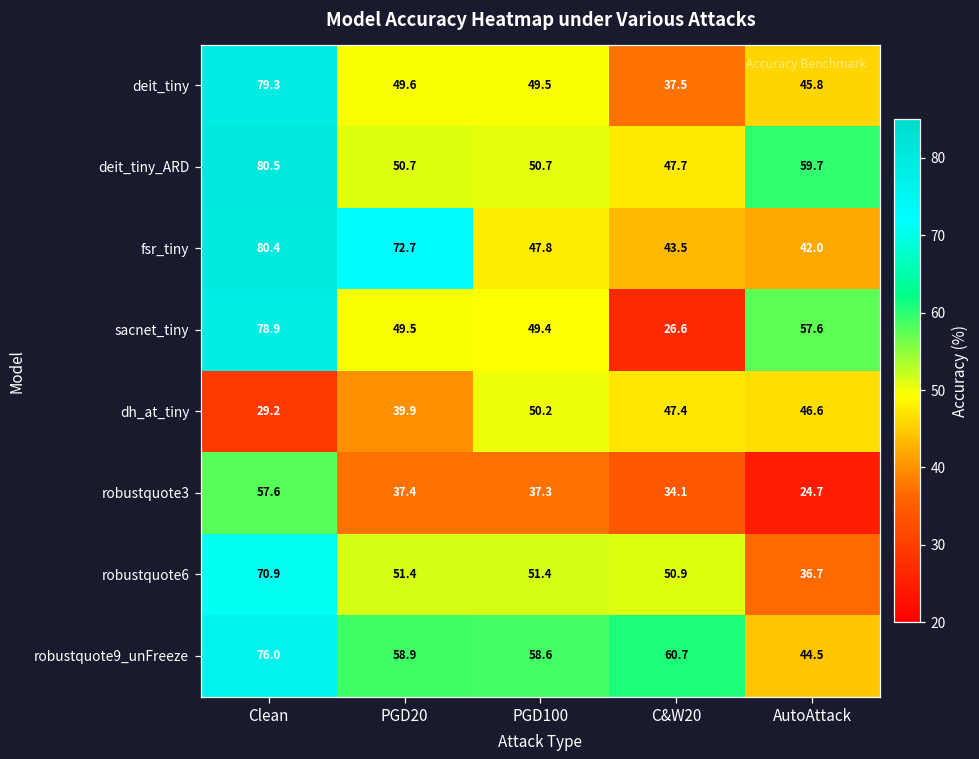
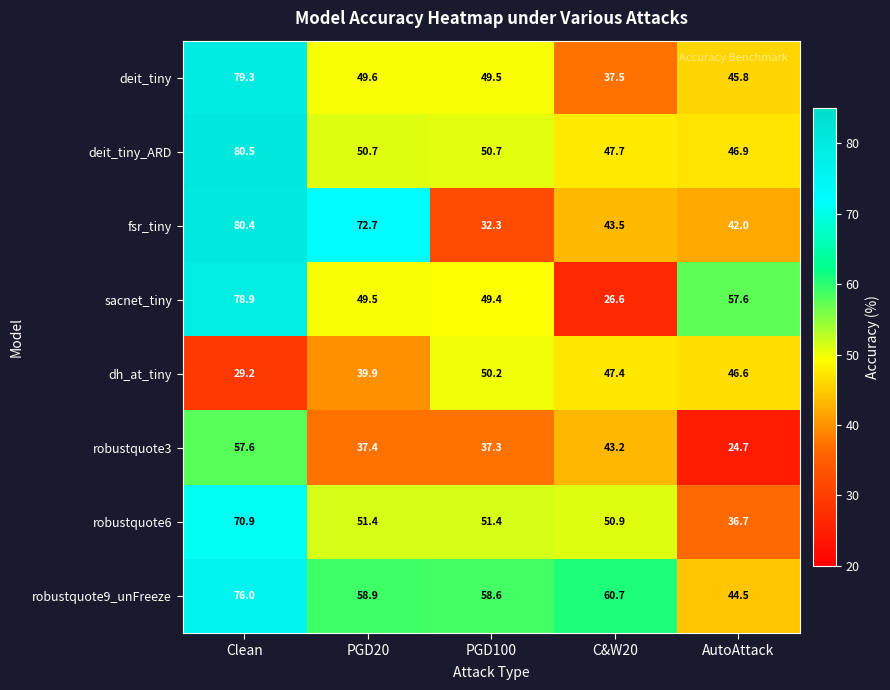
deit_tiny_ARD, AutoAttack: 59.7 -> 46.9
fsr_tiny, PGD100: 47.8 -> 32.3
robustquote3, C&W20: 34.1 -> 43.2
